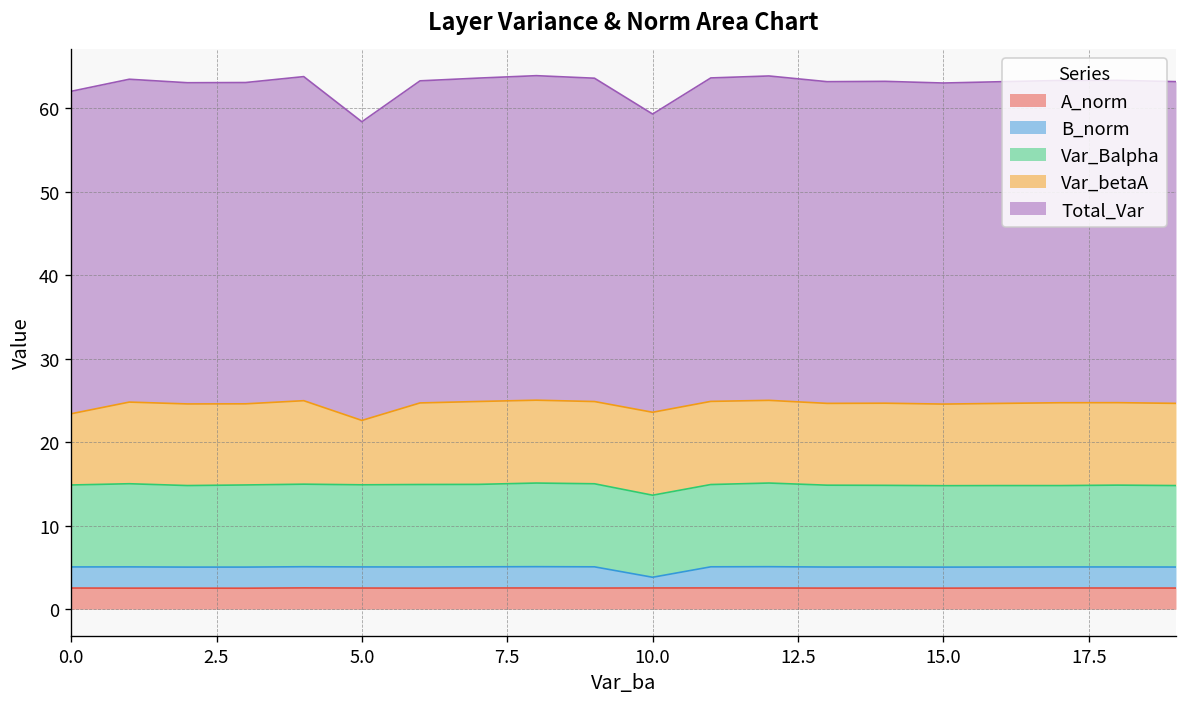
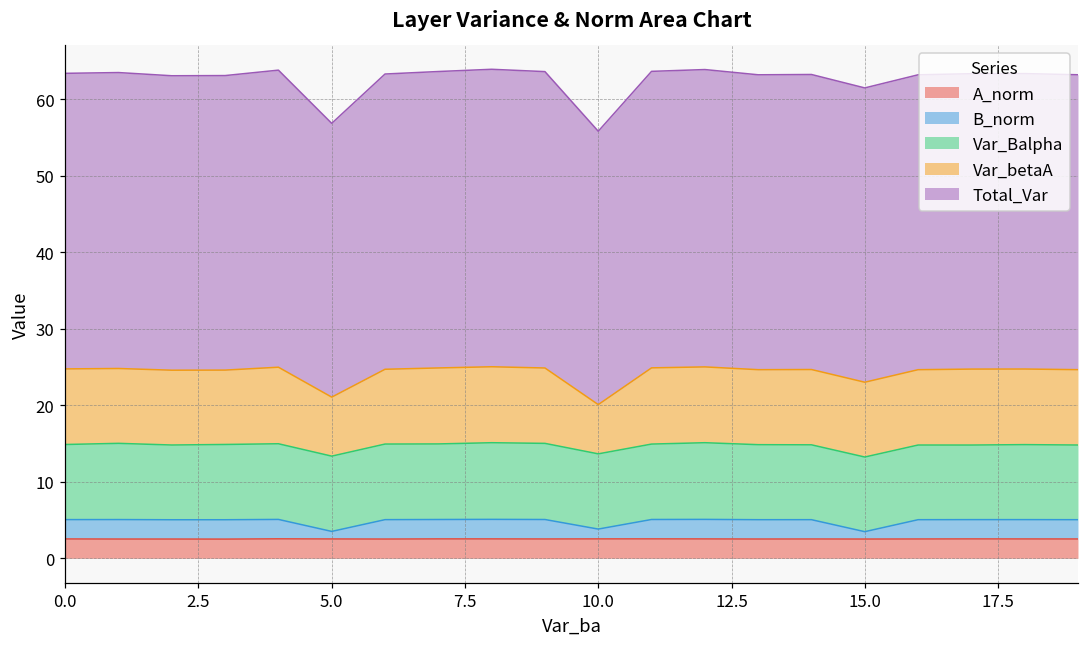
Var_betaA, 0.0: 9 -> 10
B_norm, 5.0: 3 -> 1
Var_betaA, 10.0: 10 -> 6
B_norm, 15.0: 3 -> 1
